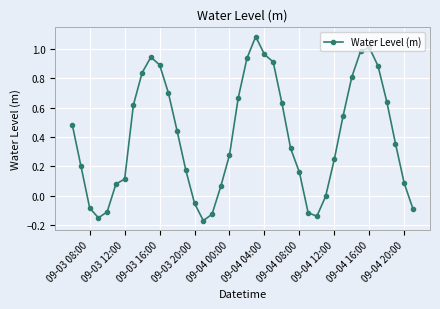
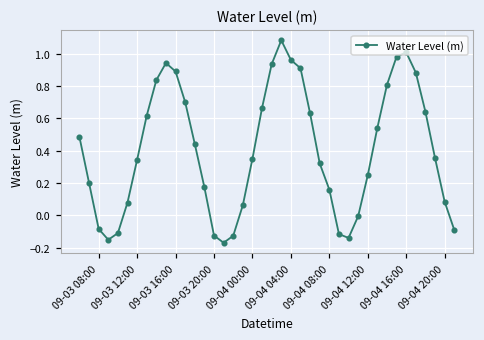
09-03 12:00: 0.11 -> 0.34
09-03 20:00: -0.05 -> -0.13
09-04 00:00: 0.28 -> 0.35
